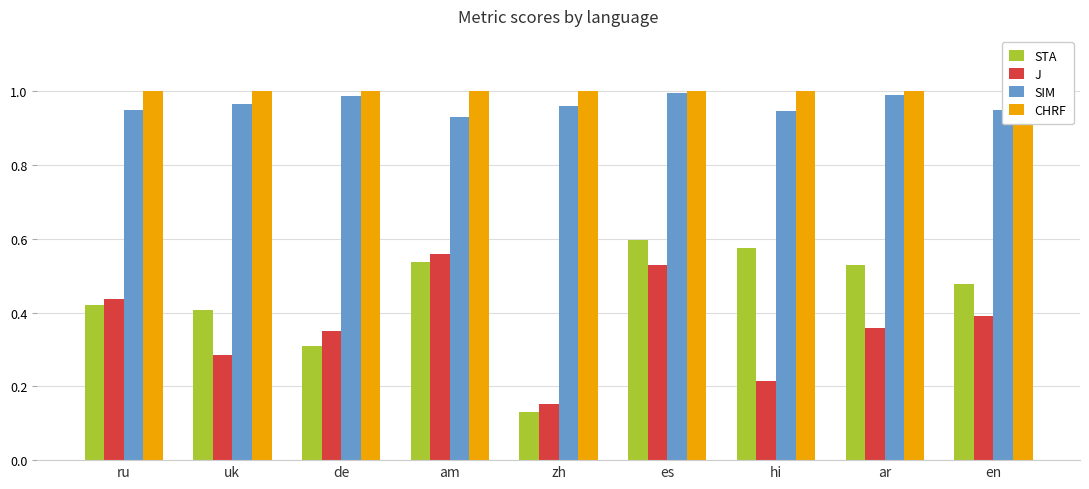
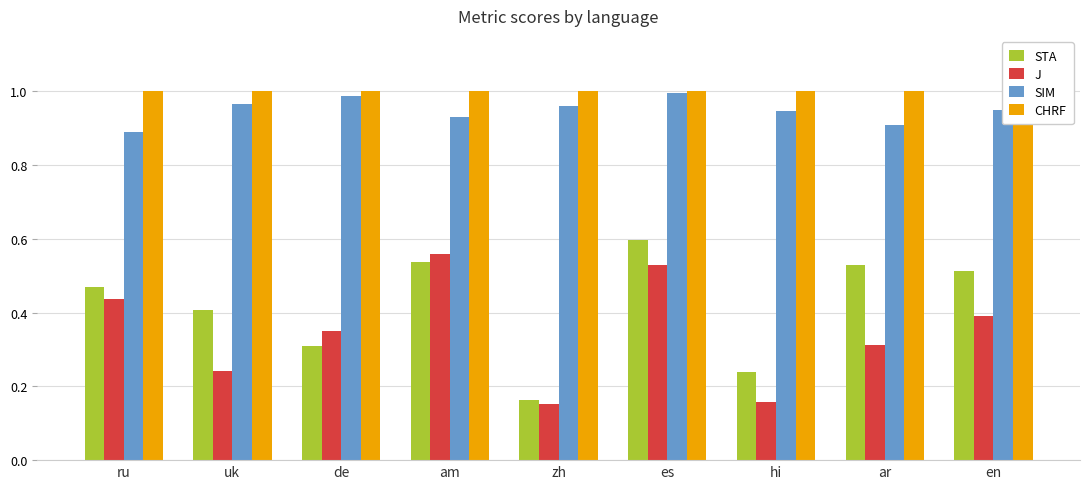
STA, ru: 0.42 -> 0.47
SIM, ru: 0.95 -> 0.89
J, uk: 0.29 -> 0.24
STA, zh: 0.13 -> 0.16
STA, hi: 0.58 -> 0.24
J, hi: 0.21 -> 0.16
J, ar: 0.36 -> 0.31
SIM, ar: 0.99 -> 0.91
STA, en: 0.48 -> 0.51
